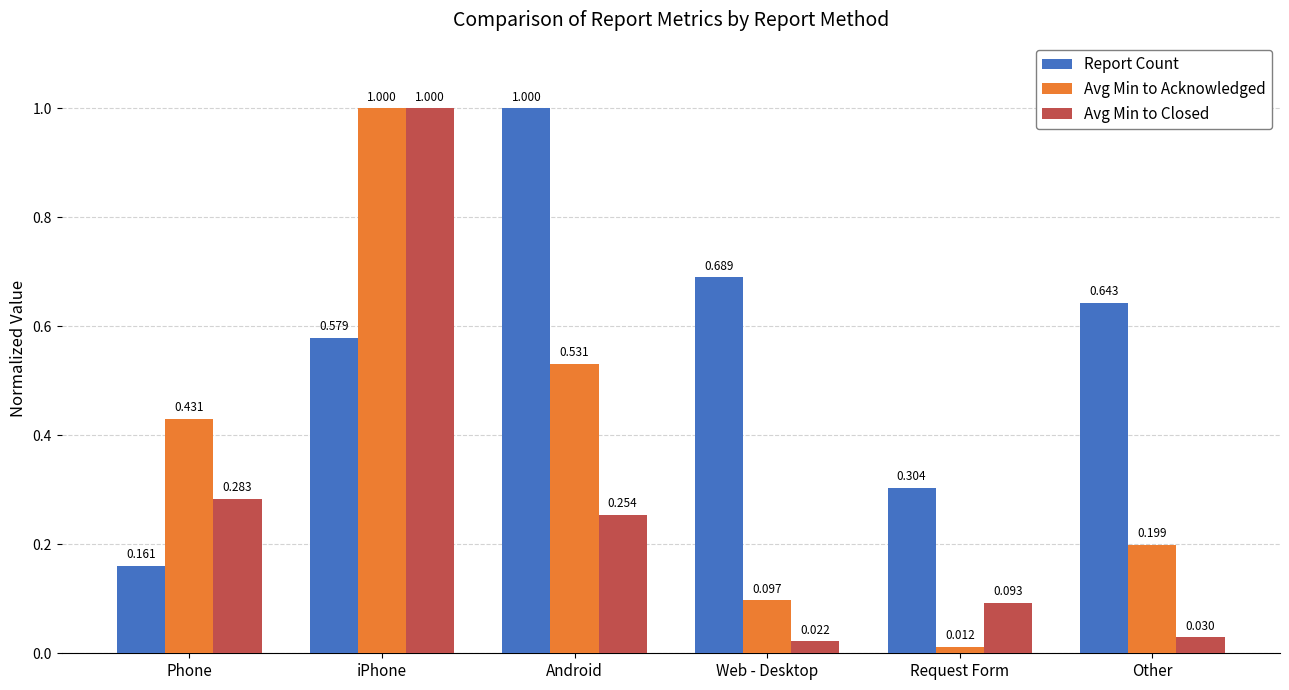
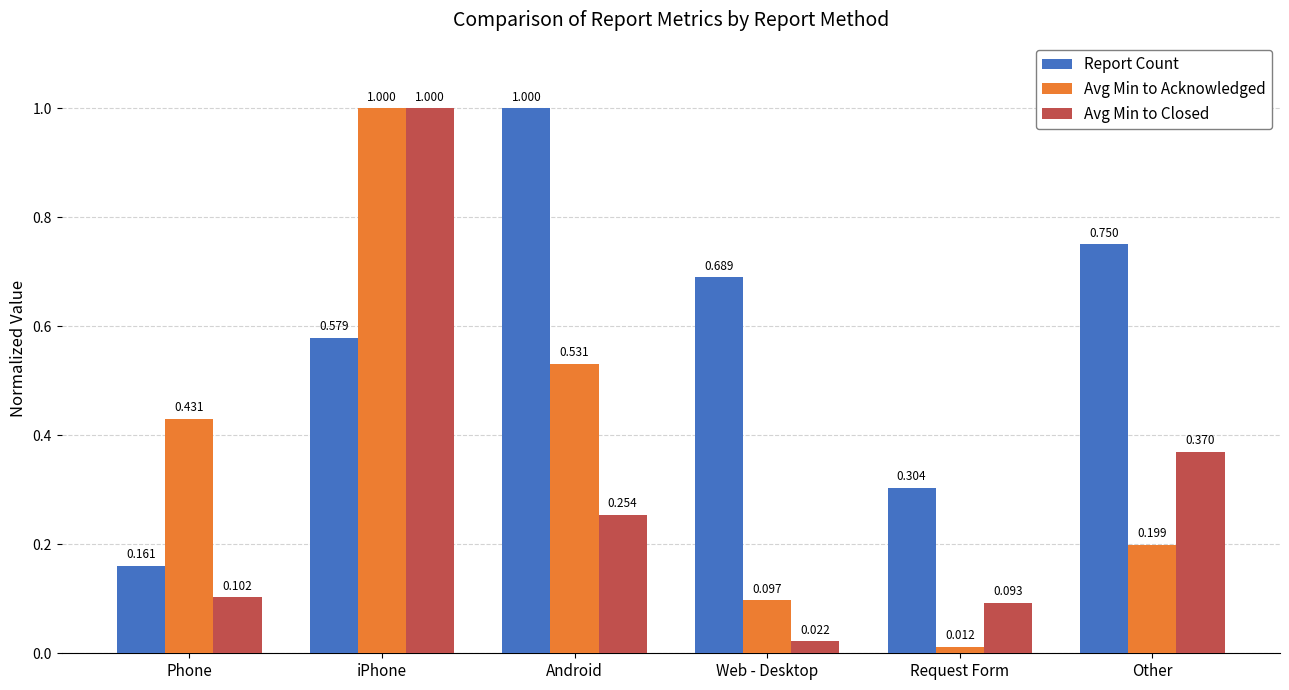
Avg Min to Closed, Phone: 0.283 -> 0.102
Report Count, Other: 0.643 -> 0.750
Avg Min to Closed, Other: 0.030 -> 0.370
